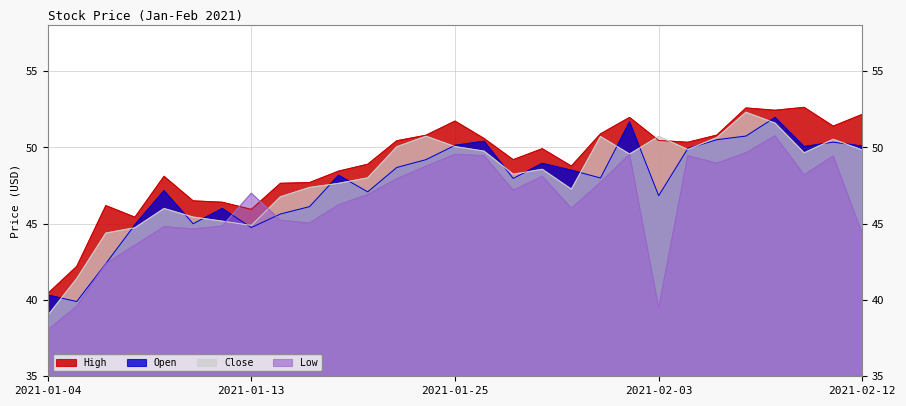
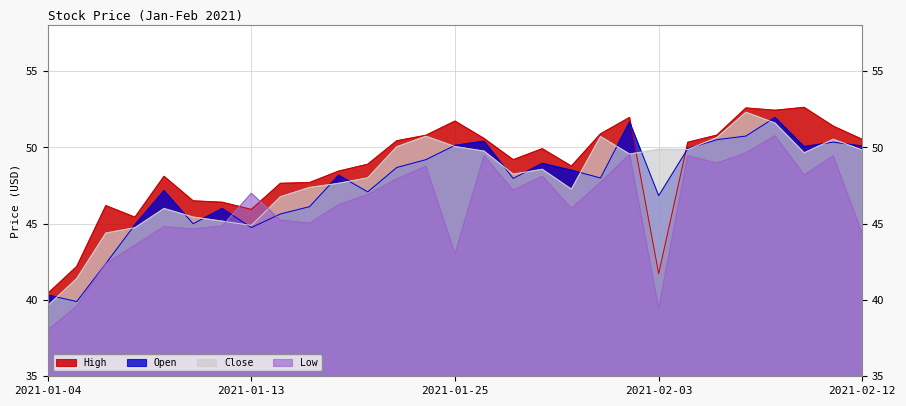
Close, 2021-01-04: 39.0 -> 39.6
Low, 2021-01-25: 49.6 -> 43.0
High, 2021-02-03: 50.5 -> 41.7
Close, 2021-02-03: 50.7 -> 49.9
High, 2021-02-12: 52.2 -> 50.5
